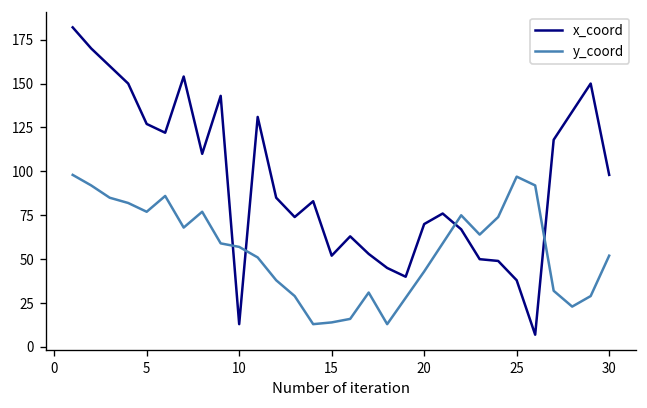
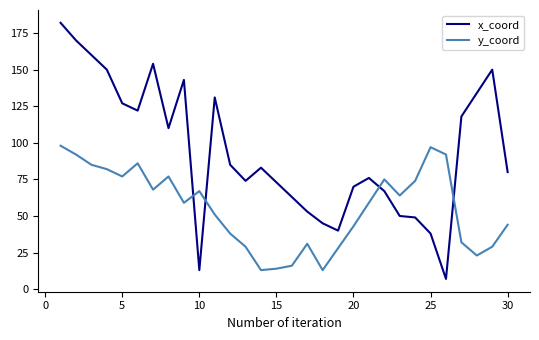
y_coord, 10: 57 -> 67
x_coord, 15: 52 -> 73
x_coord, 30: 98 -> 80
y_coord, 30: 52 -> 44
